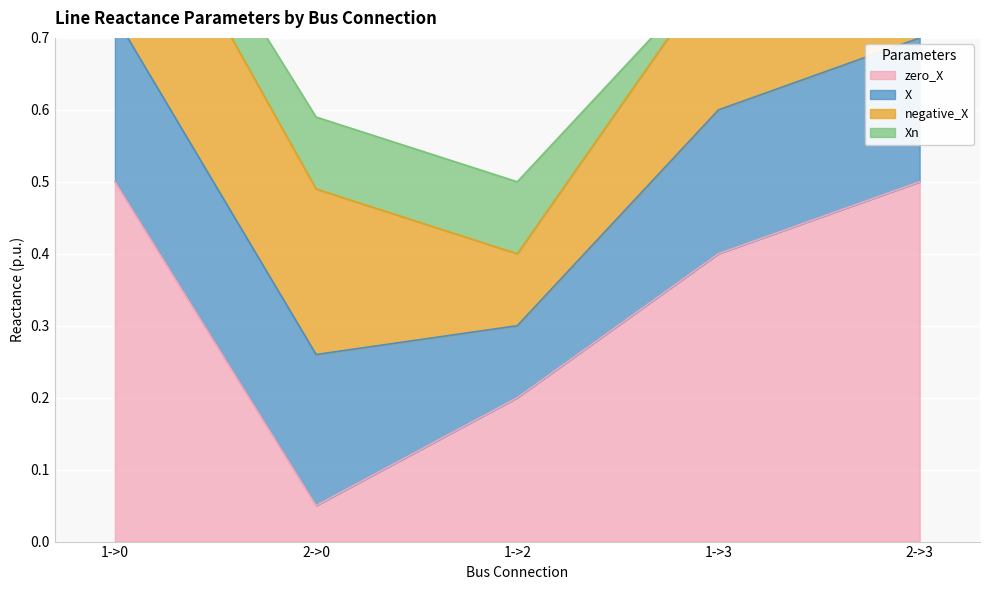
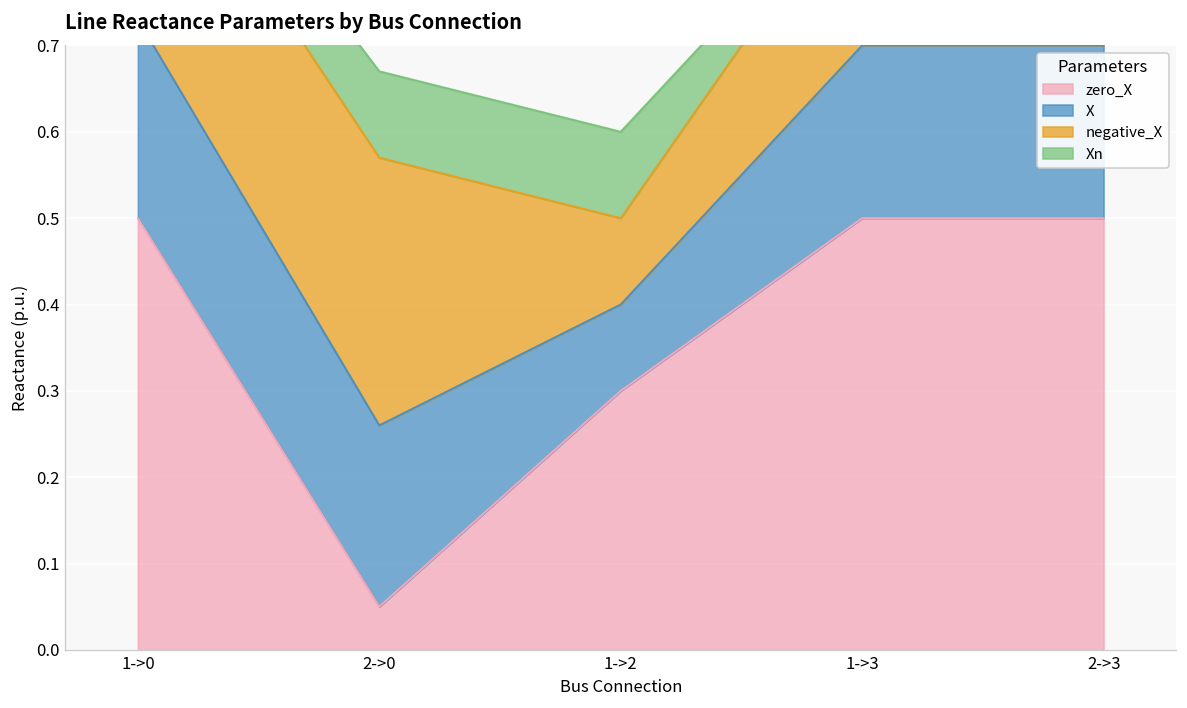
negative_X, 2->0: 0.23 -> 0.31
zero_X, 1->2: 0.2 -> 0.3
zero_X, 1->3: 0.4 -> 0.5
